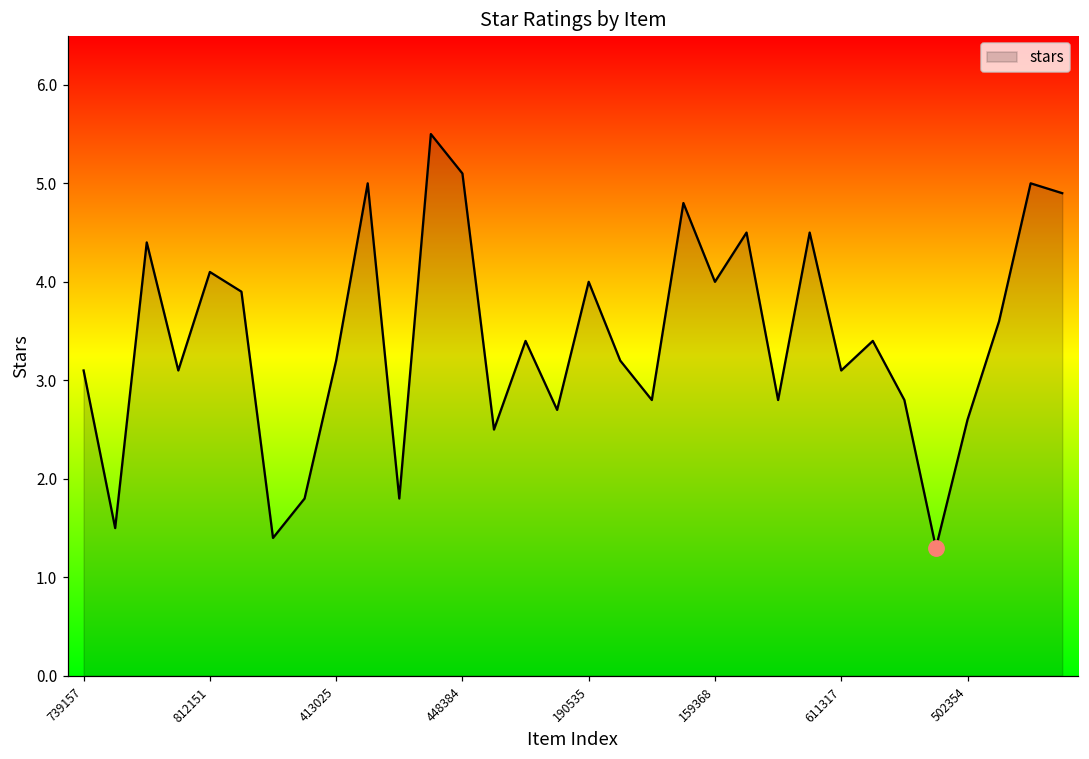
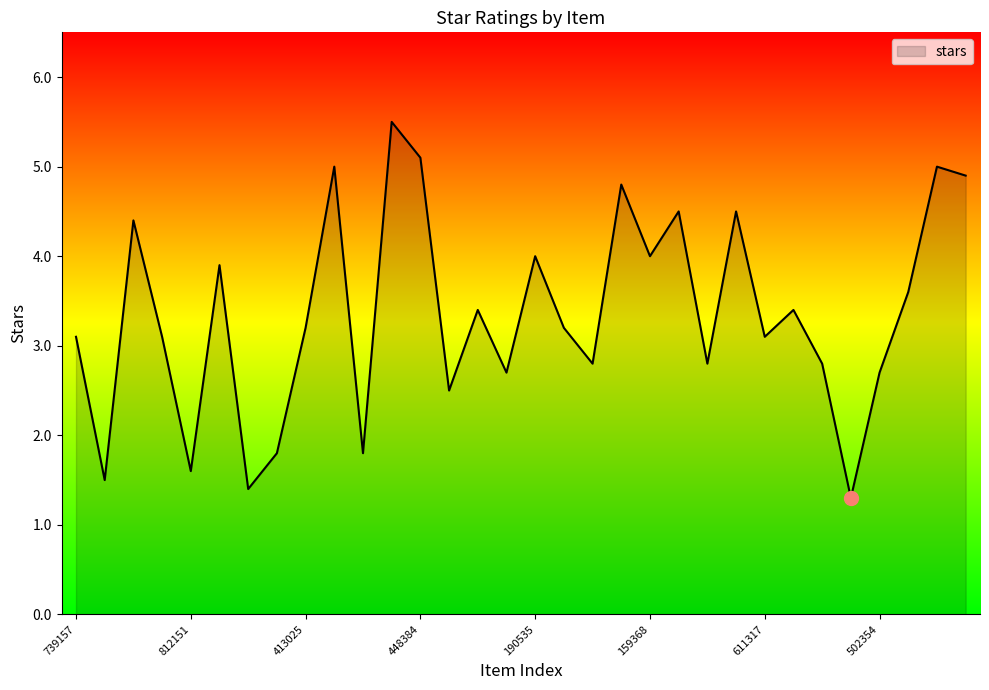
stars, 812151: 4.1 -> 1.6
stars, 502354: 2.6 -> 2.7
